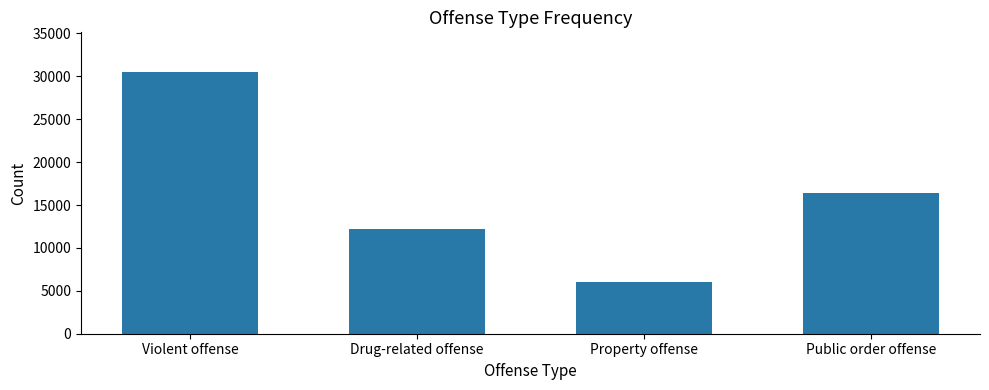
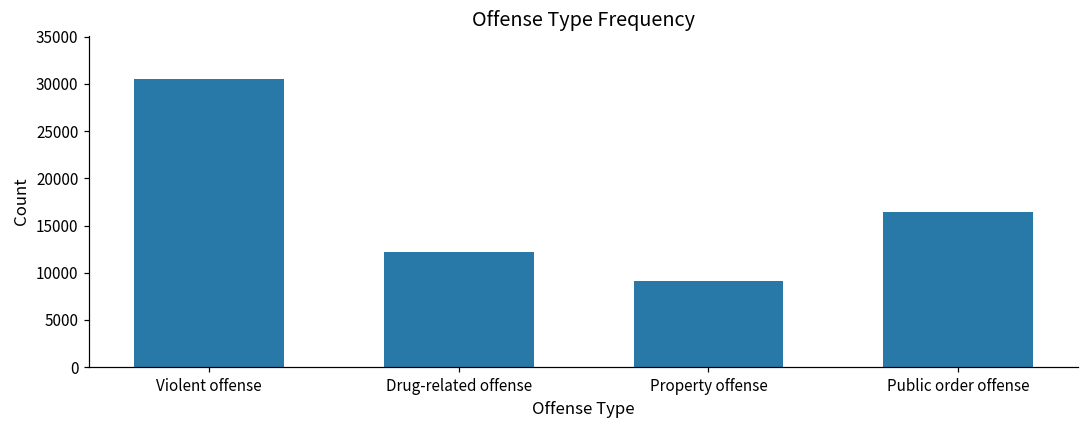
Property offense: 6000 -> 9000
